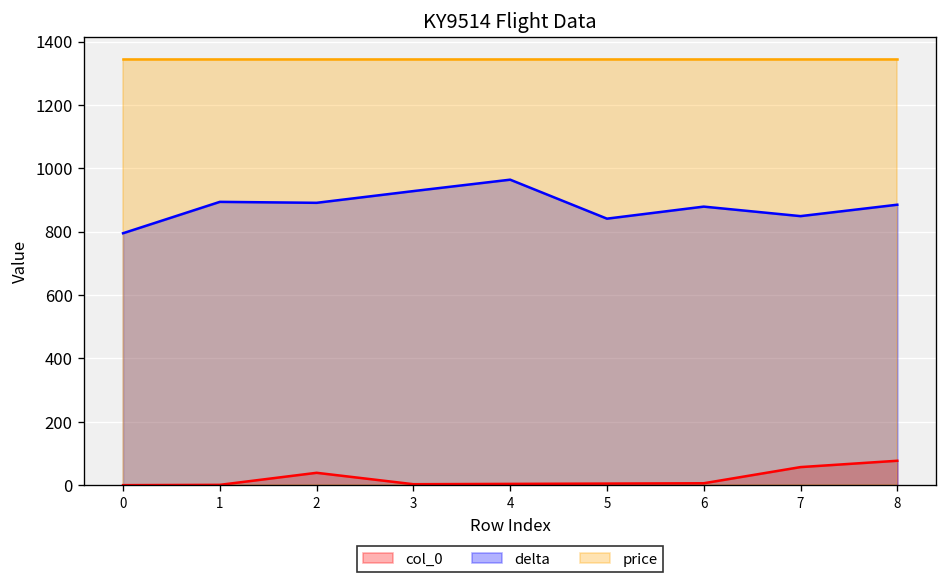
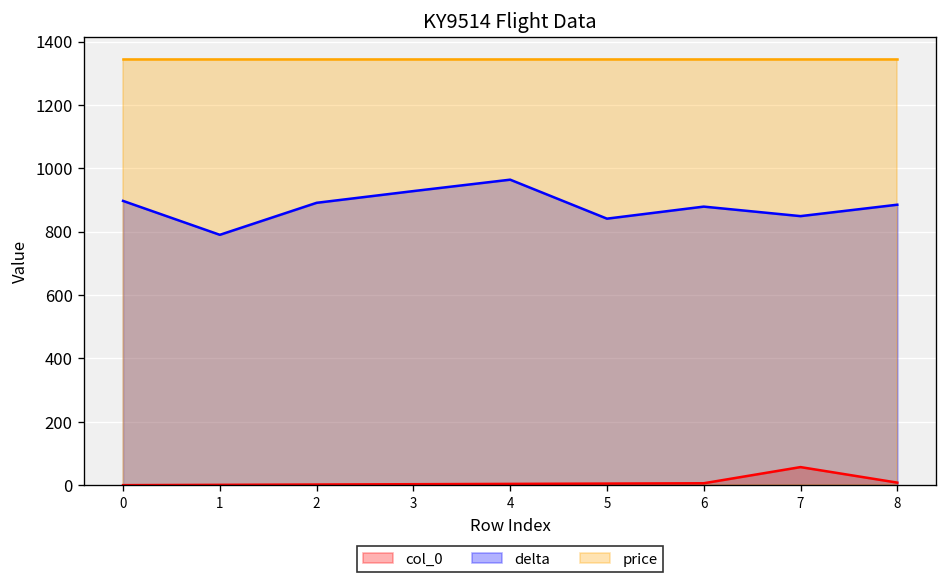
delta, 0: 800 -> 900
delta, 1: 890 -> 790
col_0, 2: 40 -> 0
col_0, 8: 80 -> 10
